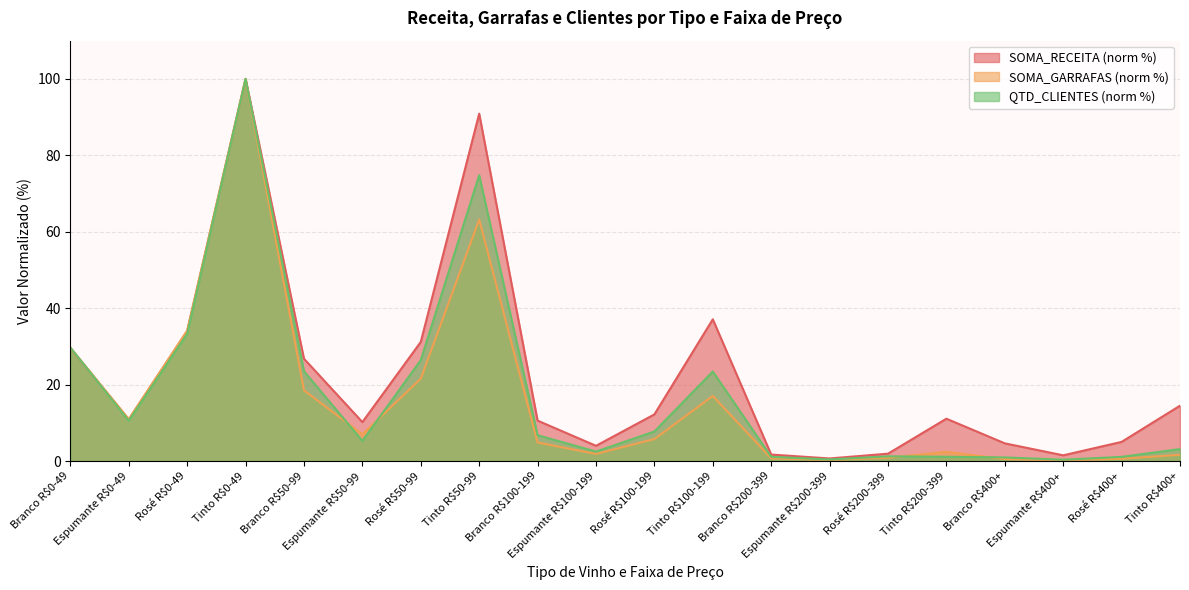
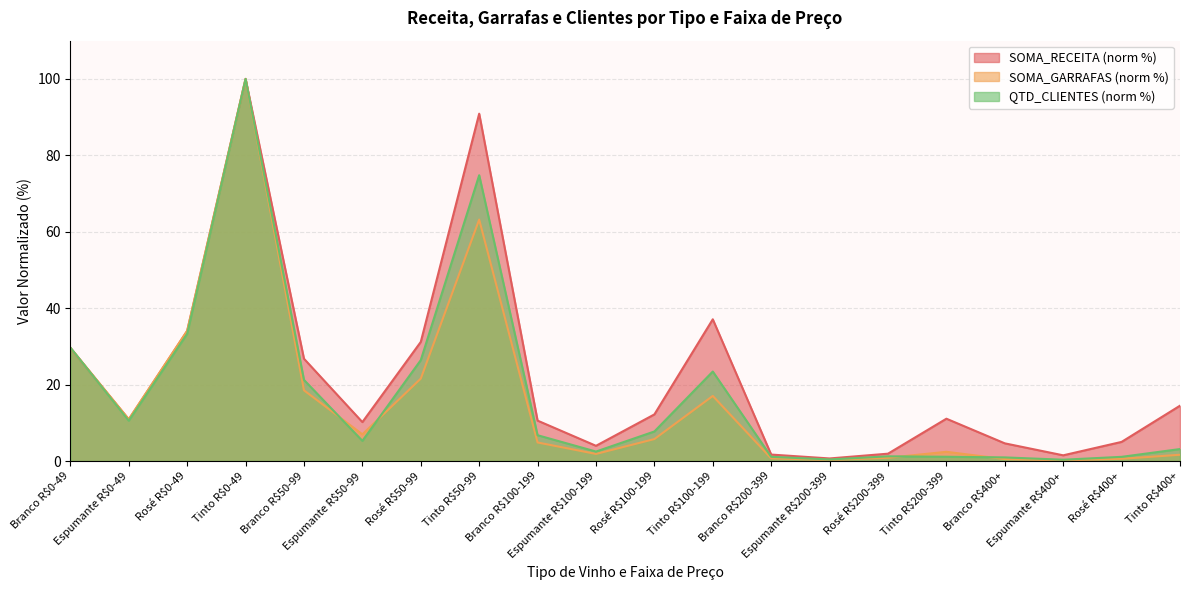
QTD_CLIENTES (norm %), Branco R$50-99: 23 -> 21
